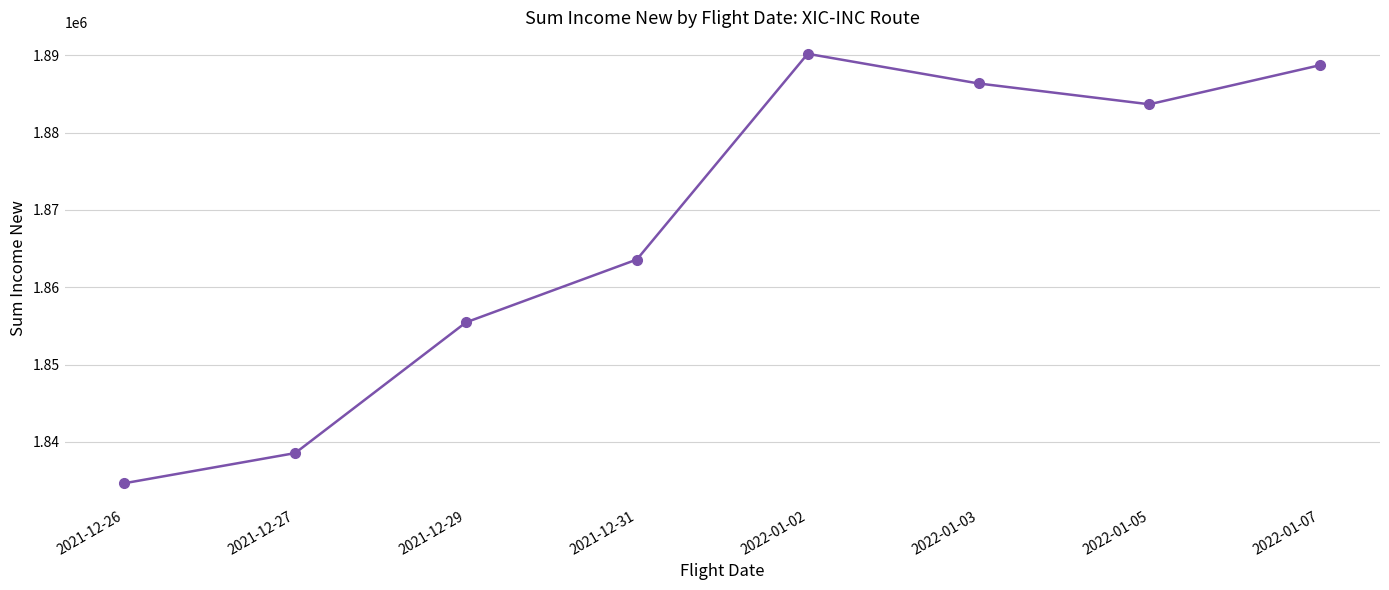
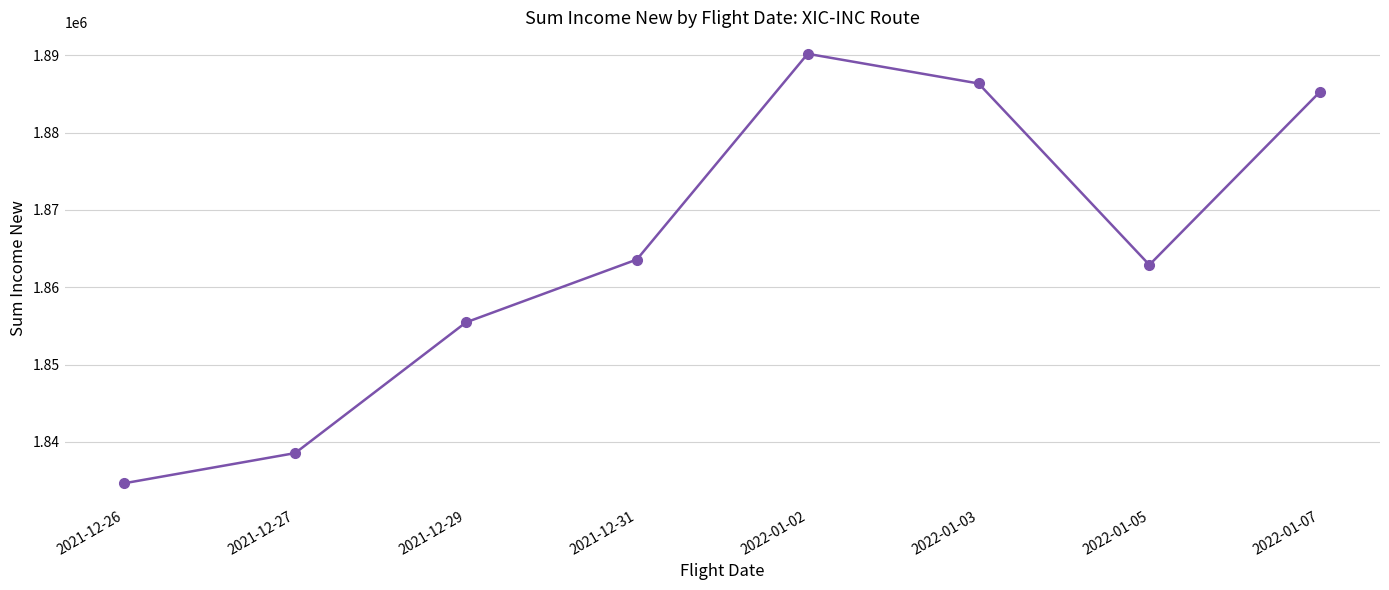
2022-01-05: 1884000 -> 1863000
2022-01-07: 1889000 -> 1885000
